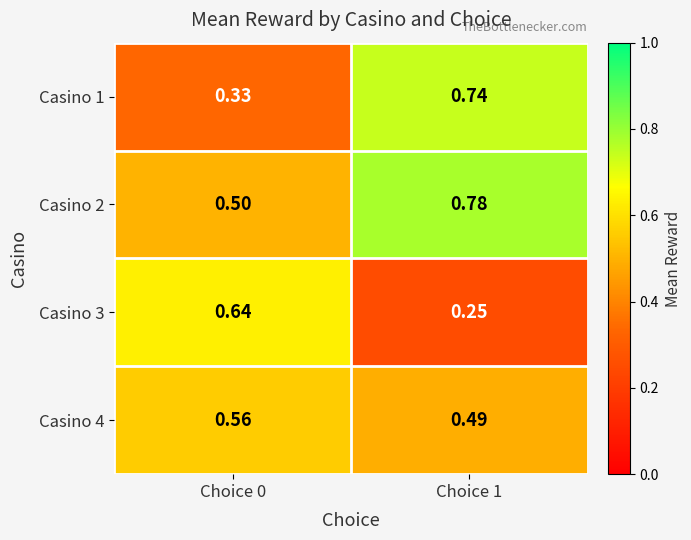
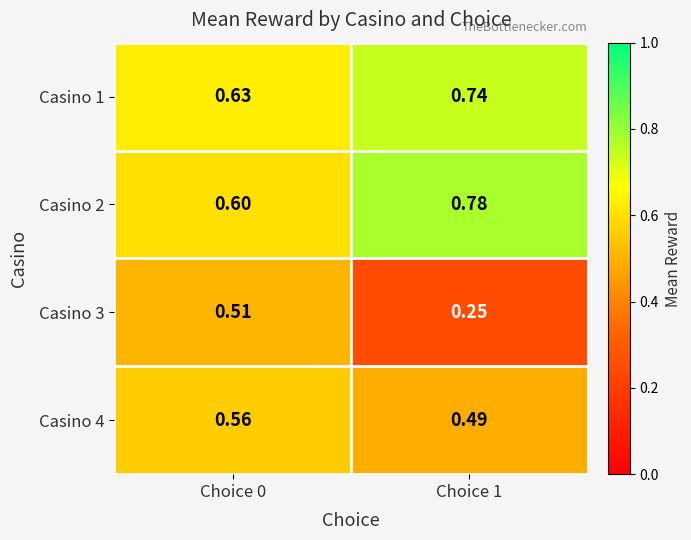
Casino 1, Choice 0: 0.33 -> 0.63
Casino 2, Choice 0: 0.50 -> 0.60
Casino 3, Choice 0: 0.64 -> 0.51
